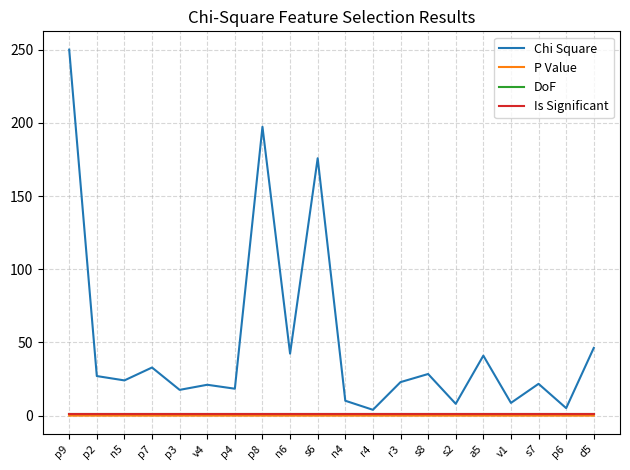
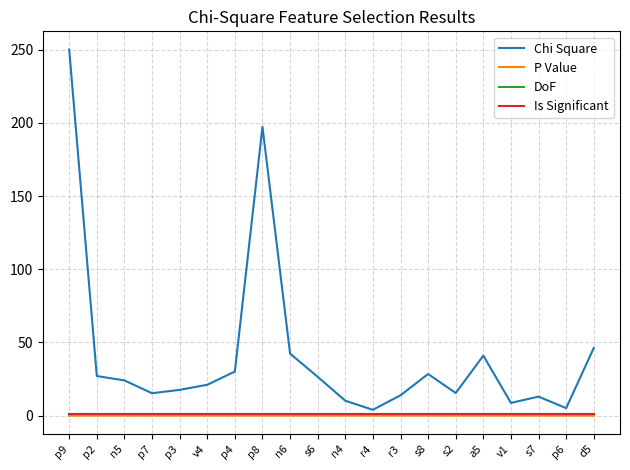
Chi Square, p7: 33 -> 15
Chi Square, p4: 18 -> 30
Chi Square, s6: 176 -> 27
Chi Square, r3: 23 -> 14
Chi Square, s2: 8 -> 15
Chi Square, s7: 22 -> 13
